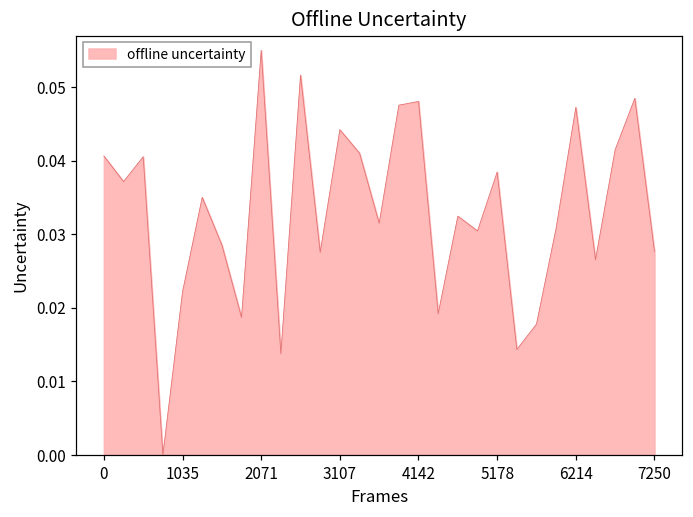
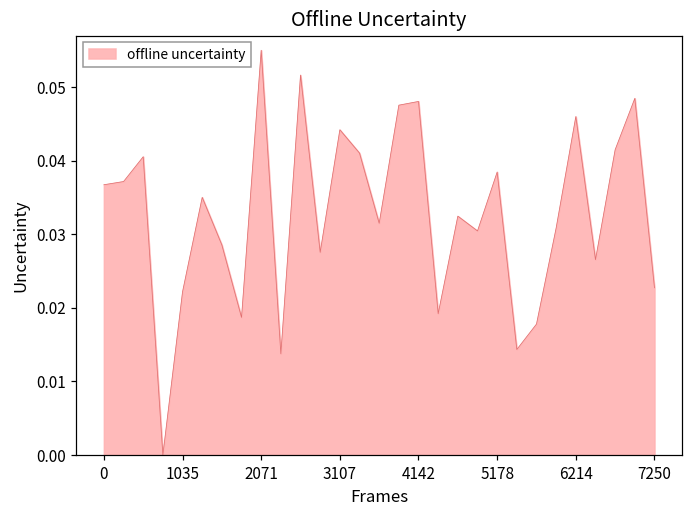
0: 0.041 -> 0.037
6214: 0.047 -> 0.046
7250: 0.028 -> 0.023
